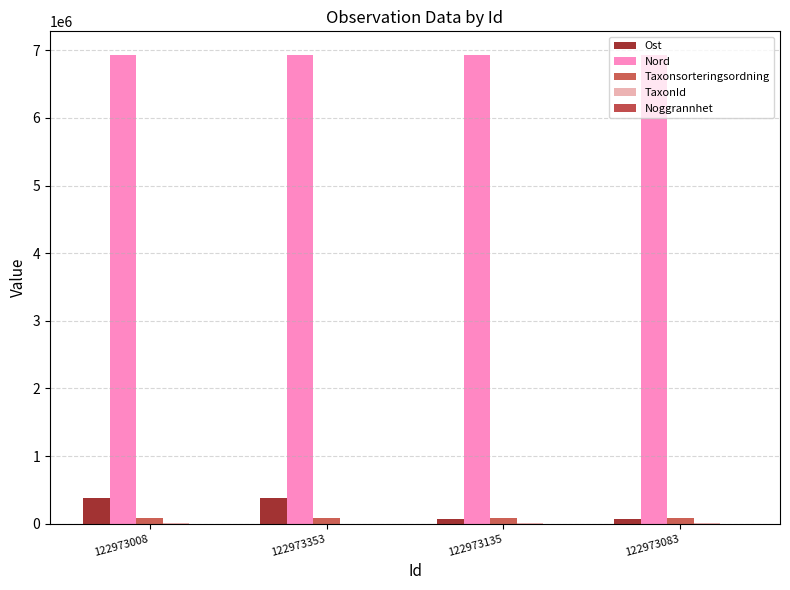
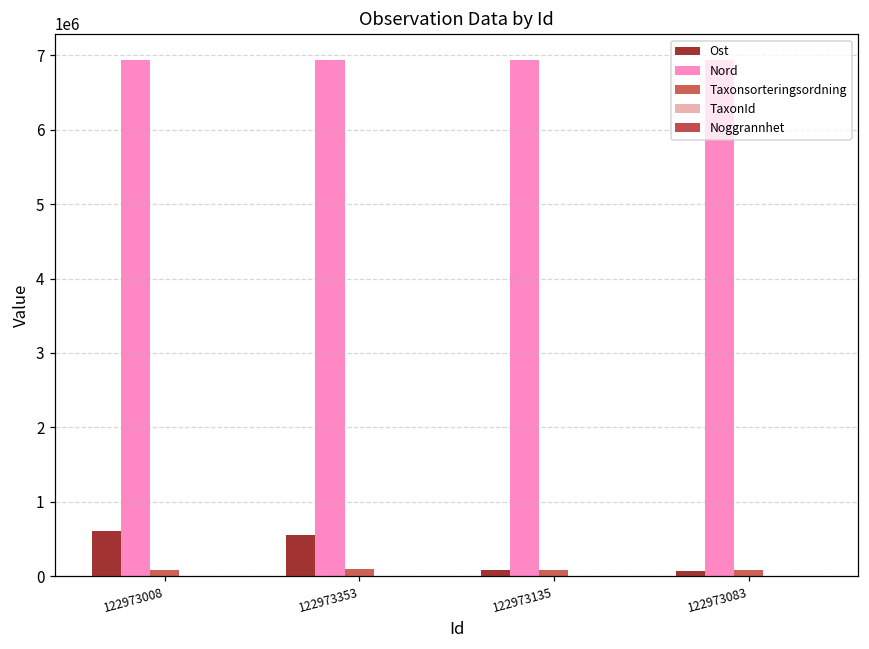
Ost, 122973008: 400000 -> 600000
Ost, 122973353: 400000 -> 600000
